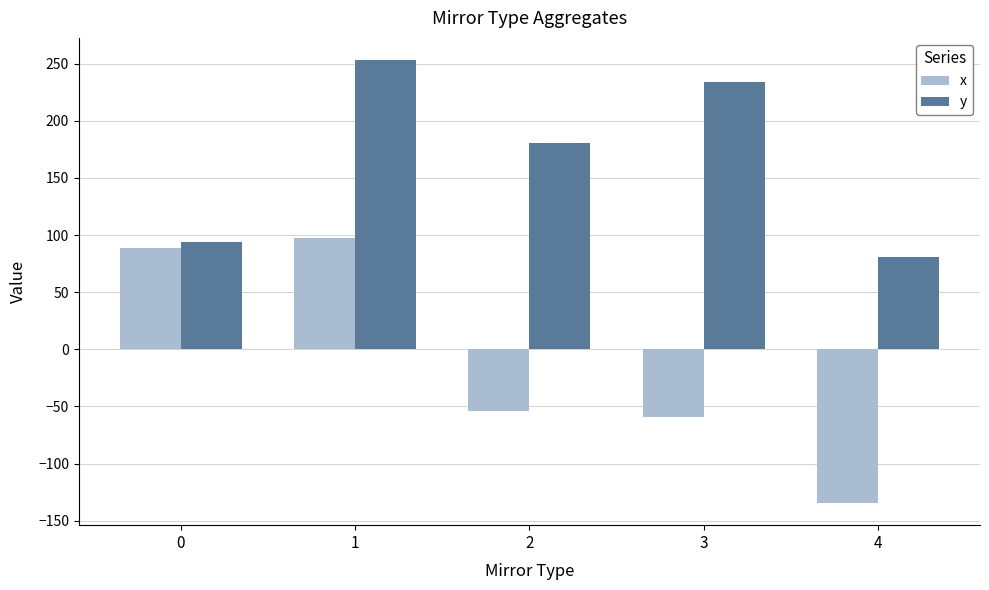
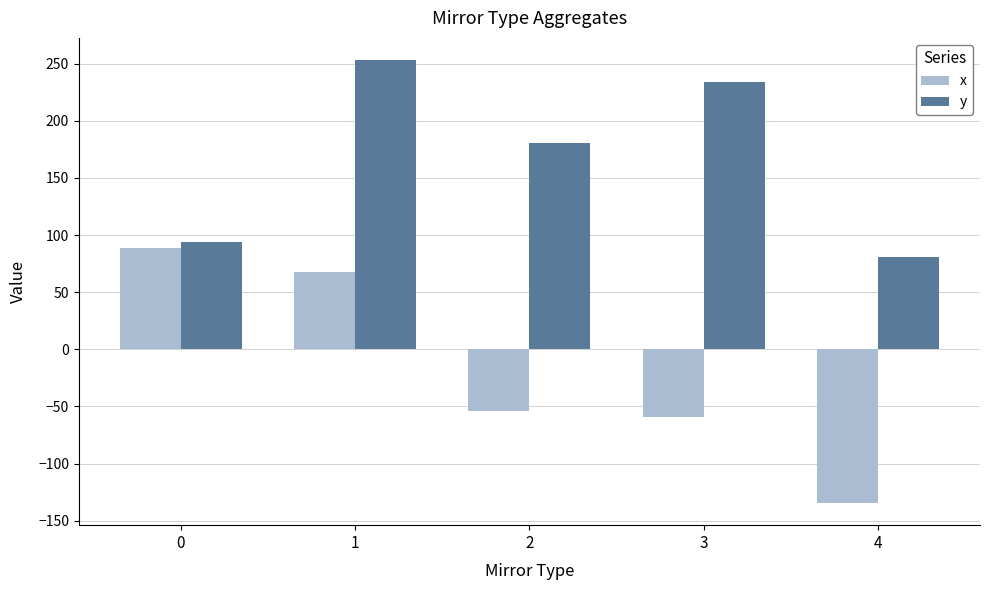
x, 1: 97 -> 67
